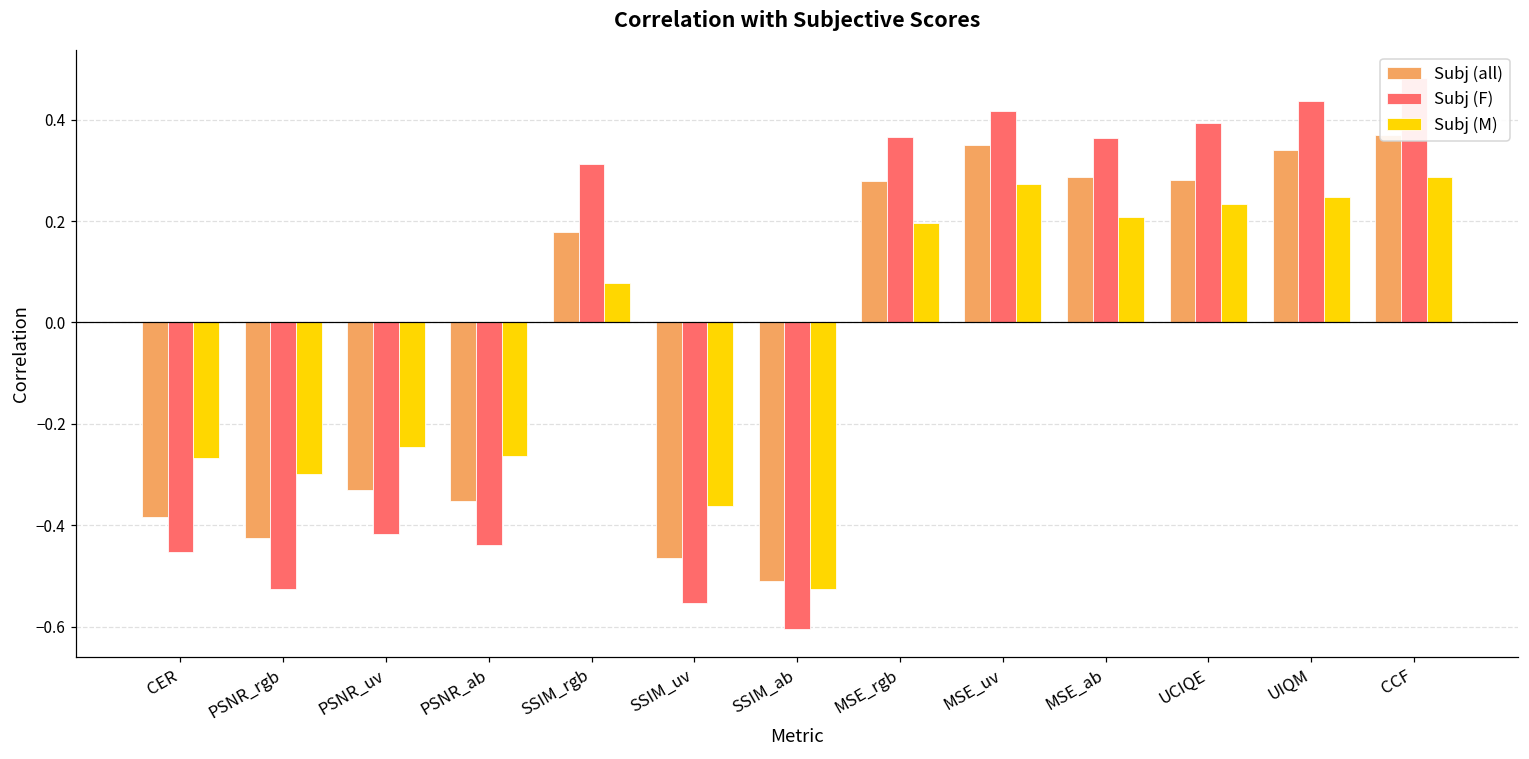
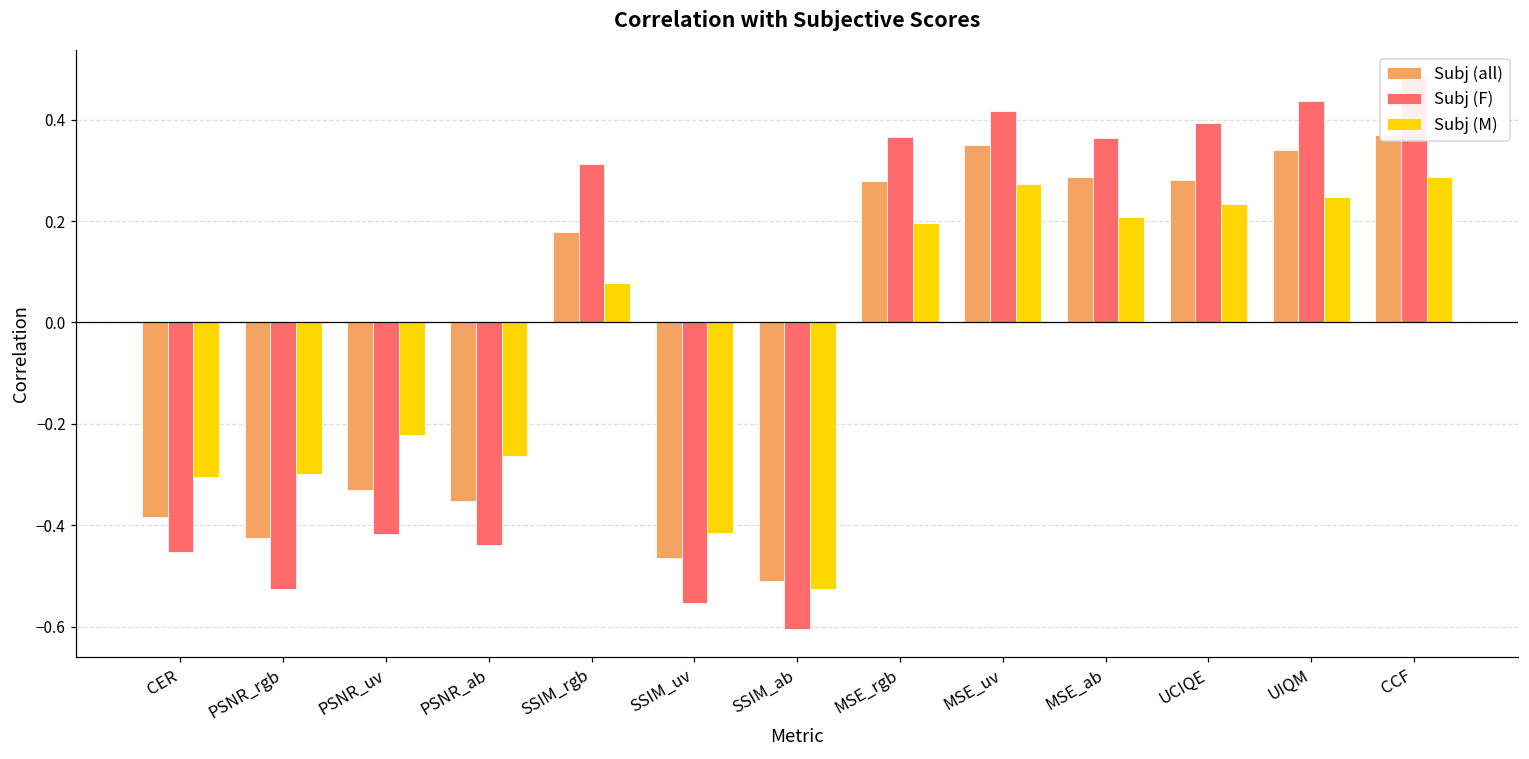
Subj (M), CER: -0.27 -> -0.30
Subj (M), PSNR_uv: -0.25 -> -0.22
Subj (M), SSIM_uv: -0.36 -> -0.42
